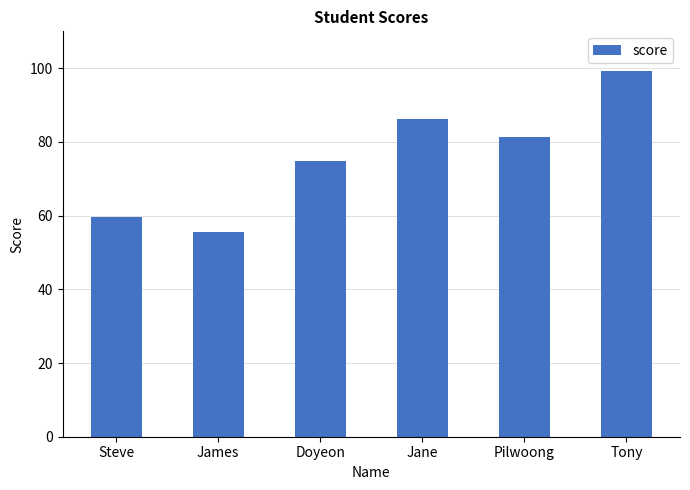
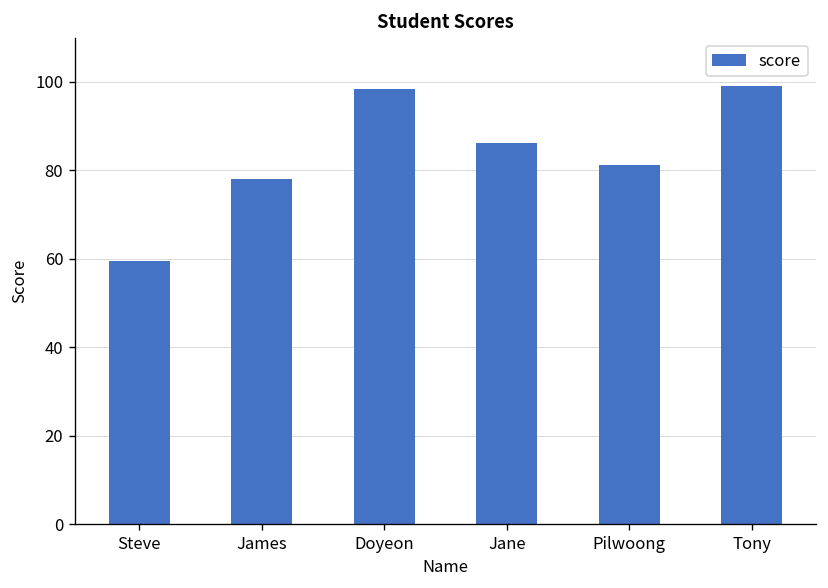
James: 56 -> 78
Doyeon: 75 -> 98
